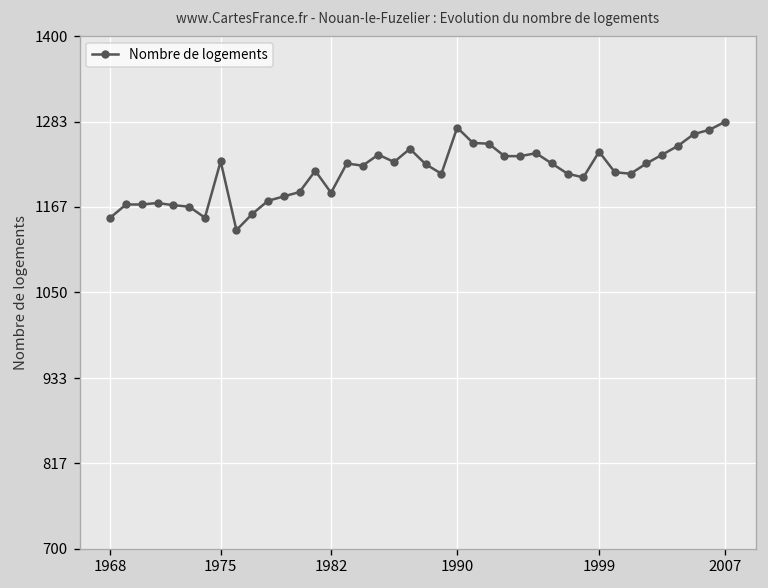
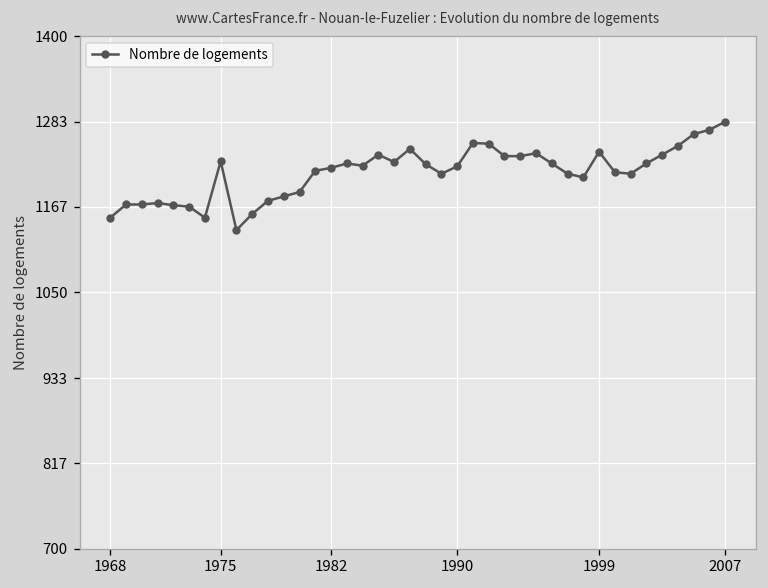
1982: 1190 -> 1220
1990: 1280 -> 1220
